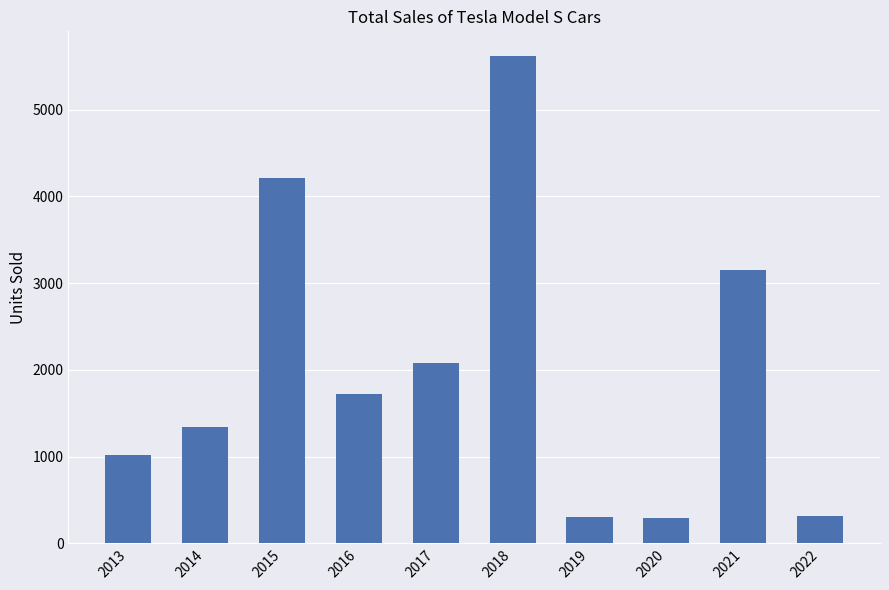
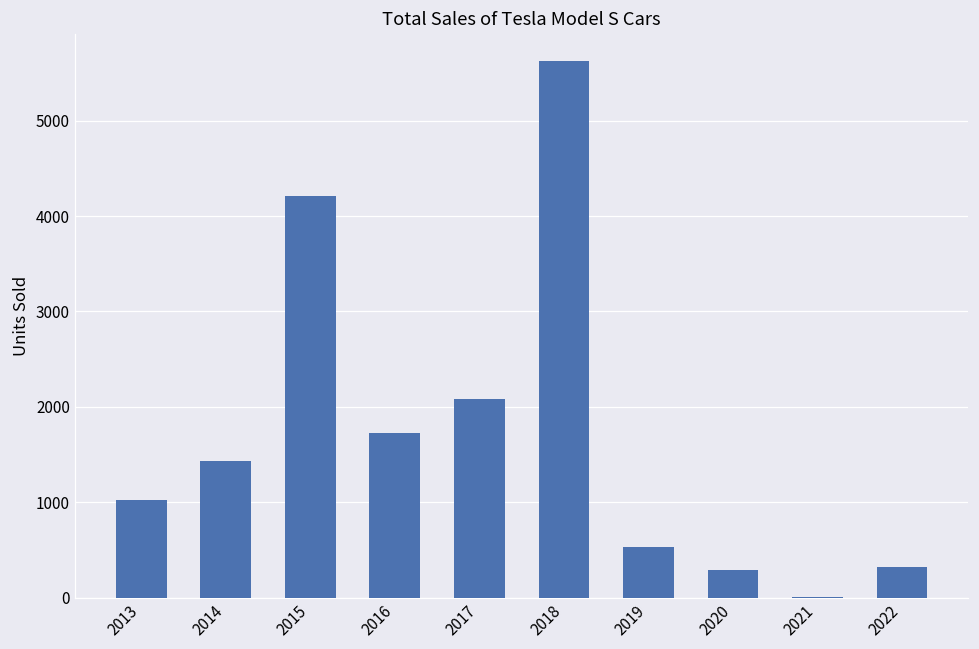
2014: 1300 -> 1400
2019: 300 -> 500
2021: 3200 -> 0
